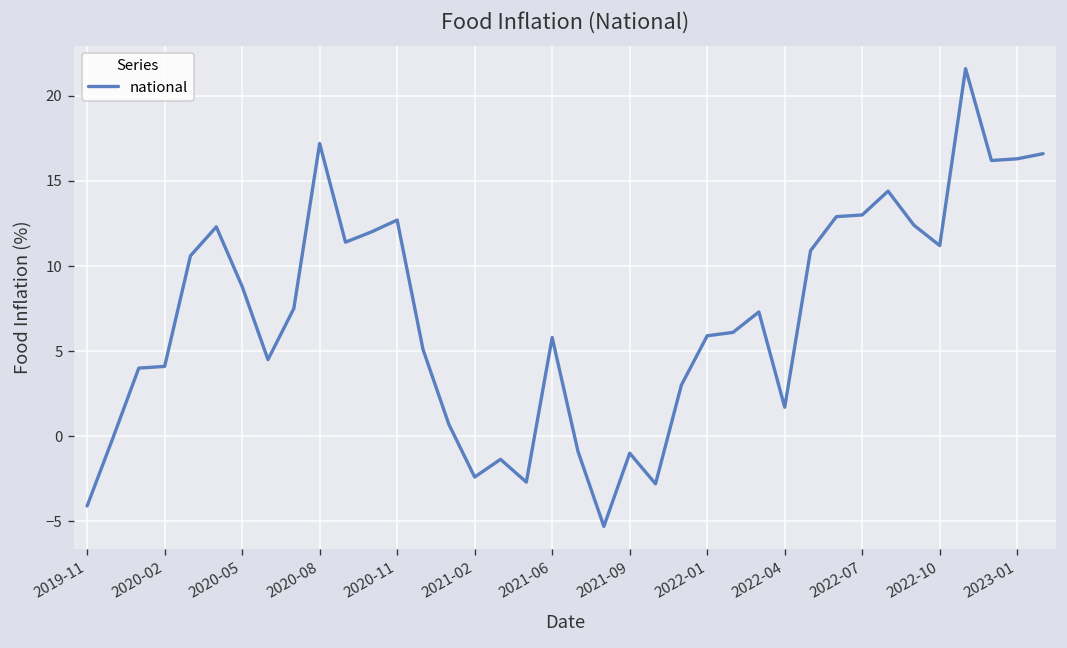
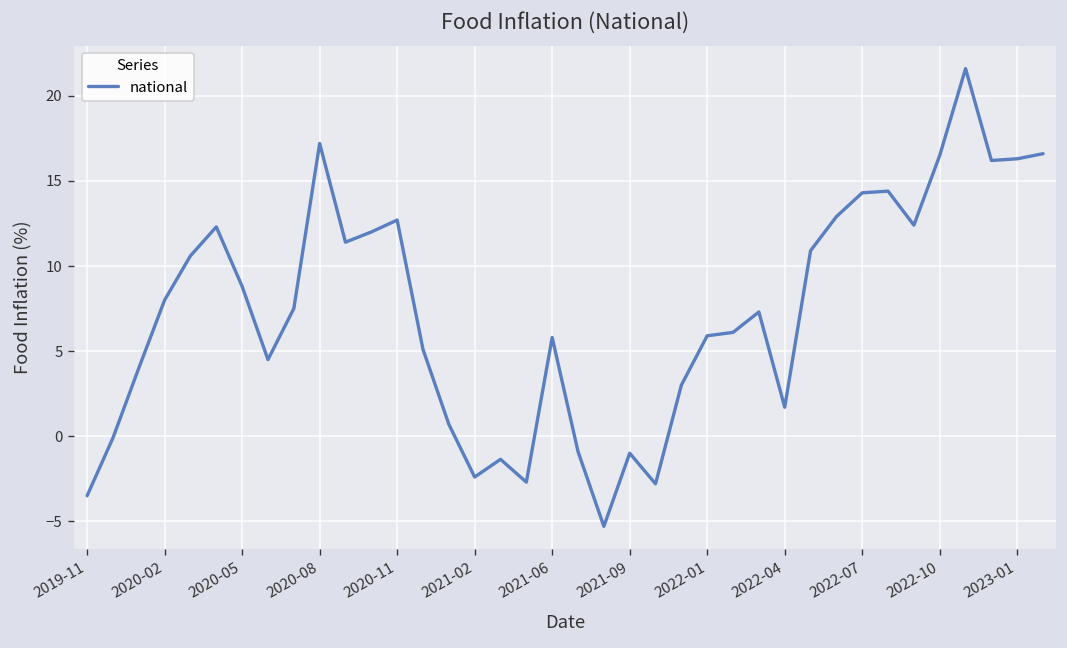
2019-11: -4.1 -> -3.5
2020-02: 4.1 -> 8.0
2022-07: 13.0 -> 14.3
2022-10: 11.2 -> 16.5
